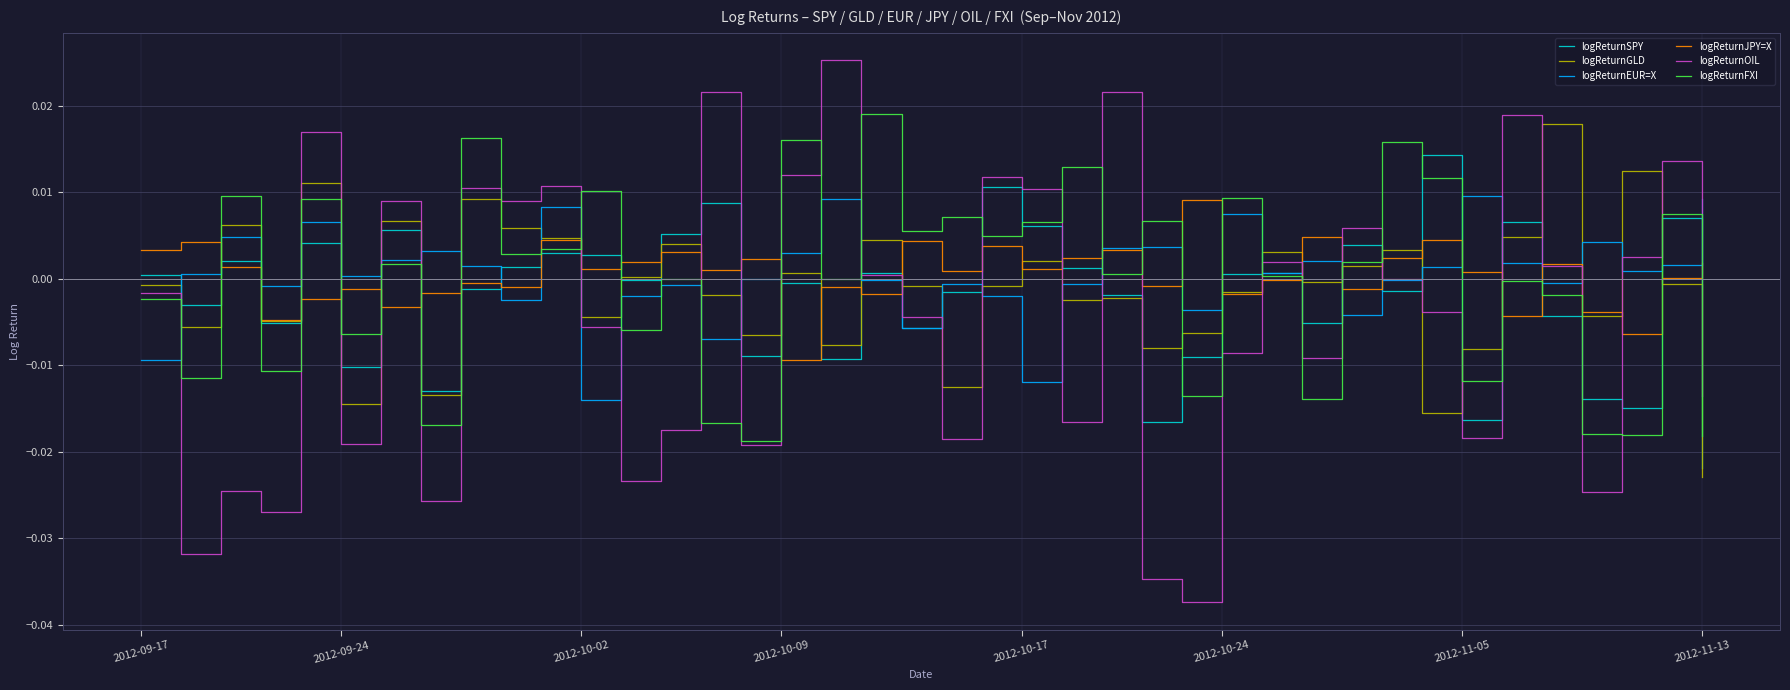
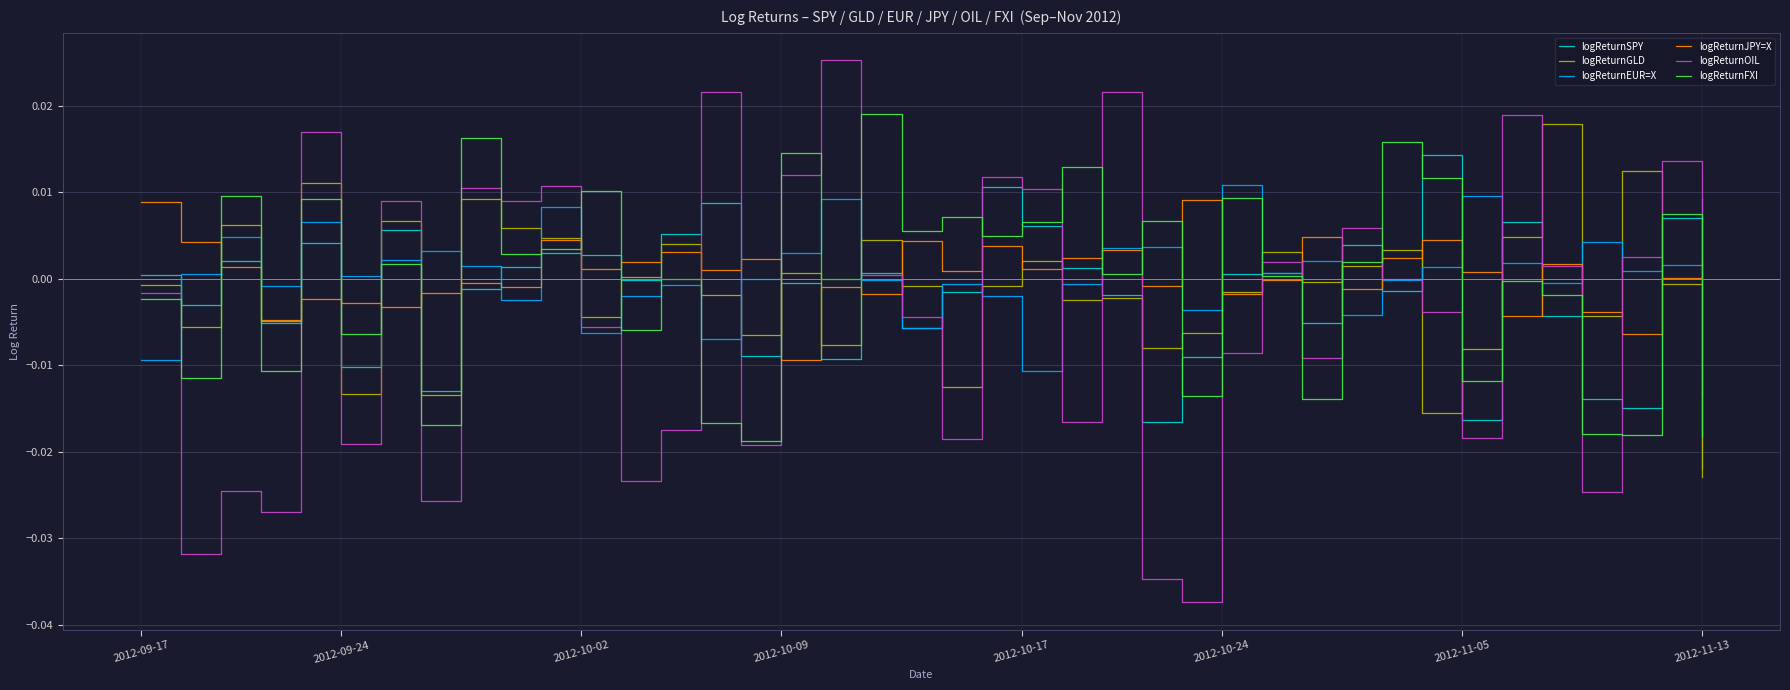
logReturnJPY=X, 2012-09-17: 0.003 -> 0.009
logReturnGLD, 2012-09-24: -0.014 -> -0.013
logReturnJPY=X, 2012-09-24: -0.001 -> -0.003
logReturnEUR=X, 2012-10-02: -0.014 -> -0.006
logReturnFXI, 2012-10-09: 0.016 -> 0.015
logReturnEUR=X, 2012-10-17: -0.012 -> -0.011
logReturnEUR=X, 2012-10-24: 0.007 -> 0.011
